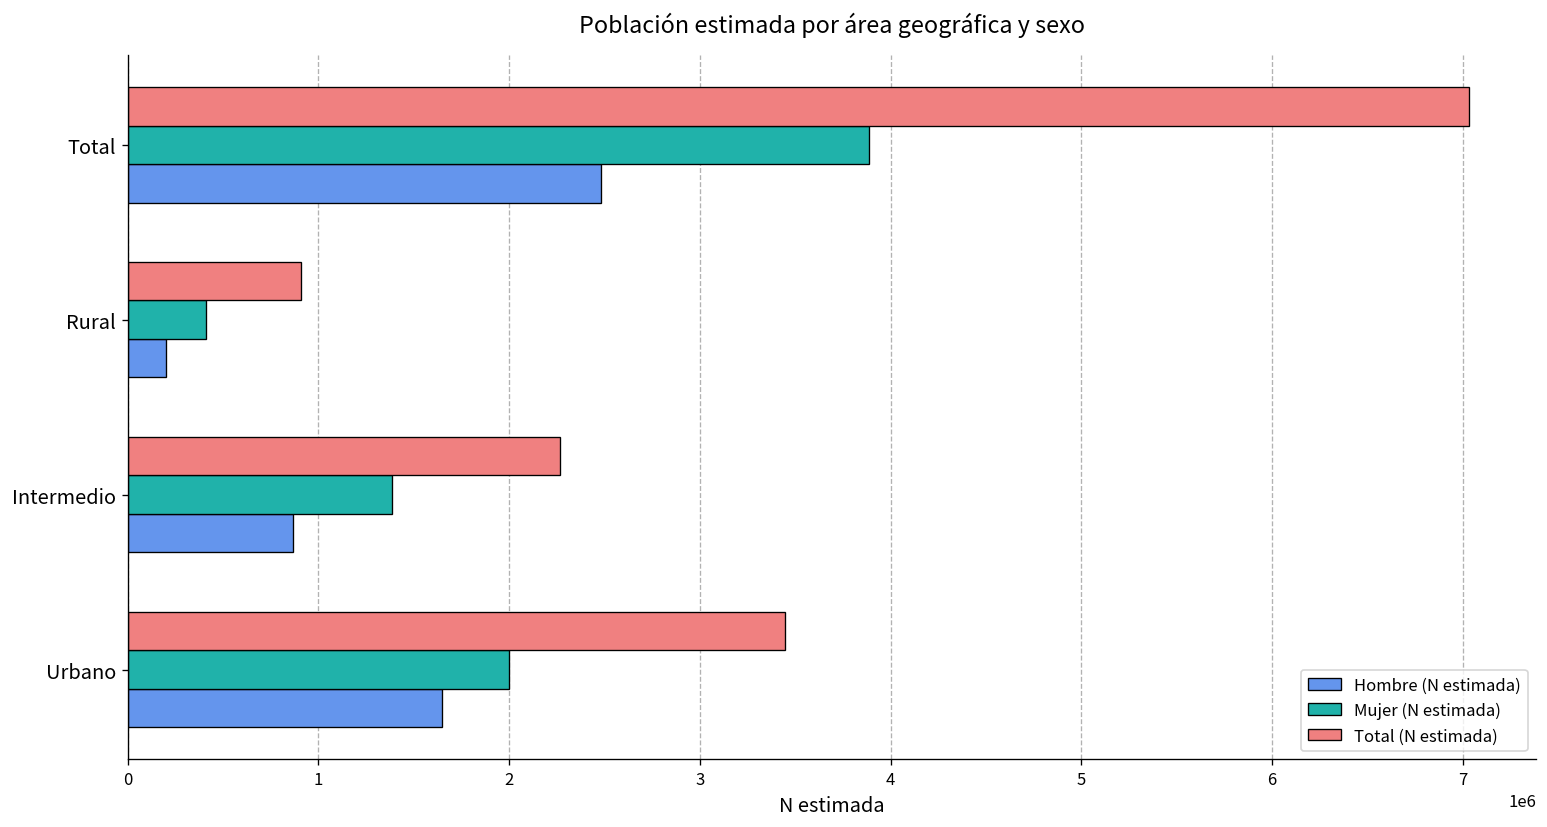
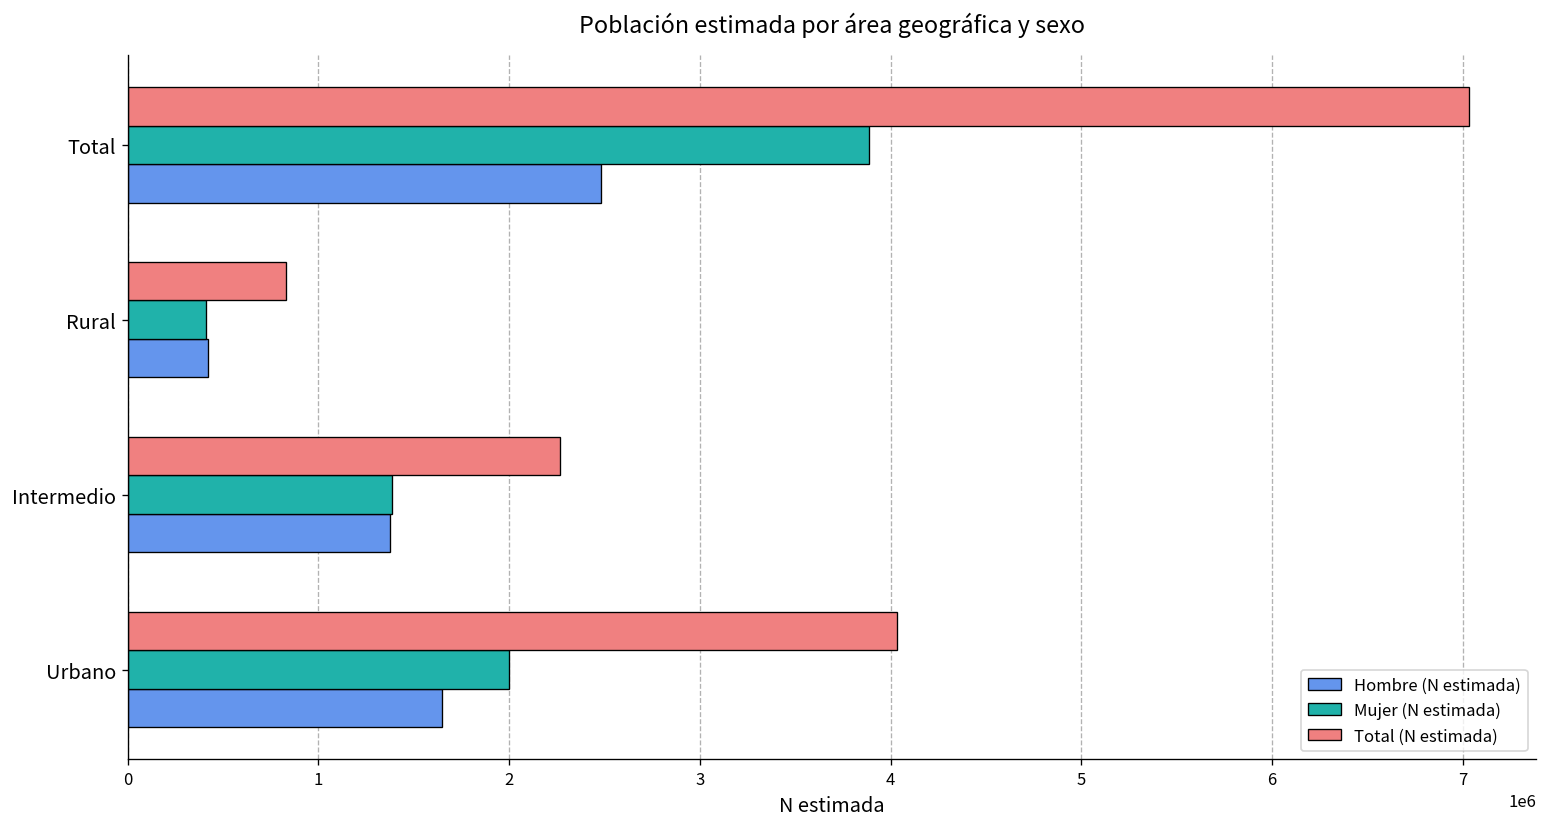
Total (N estimada), Rural: 910000 -> 830000
Hombre (N estimada), Rural: 200000 -> 420000
Hombre (N estimada), Intermedio: 870000 -> 1370000
Total (N estimada), Urbano: 3450000 -> 4030000
